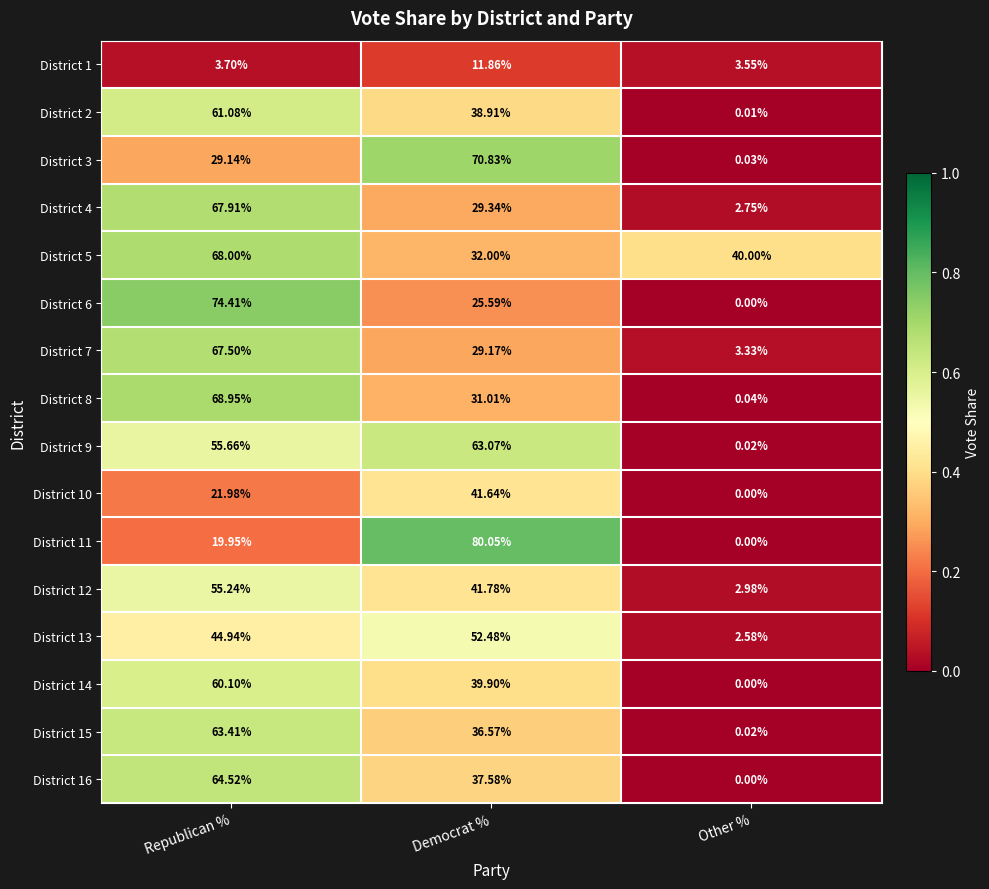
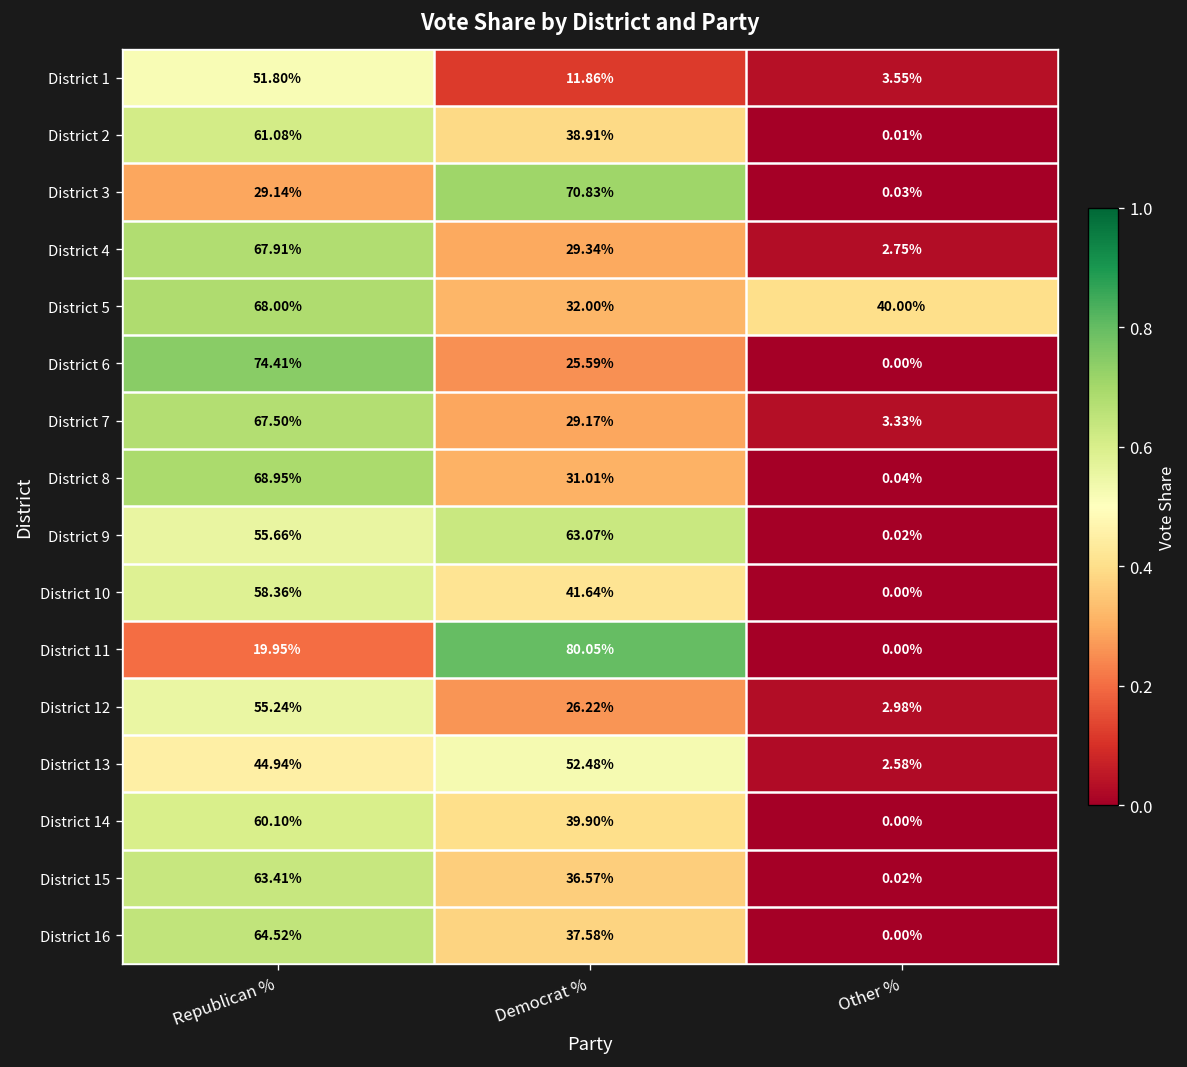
District 1, Republican %: 3.70% -> 51.80%
District 10, Republican %: 21.98% -> 58.36%
District 12, Democrat %: 41.78% -> 26.22%
